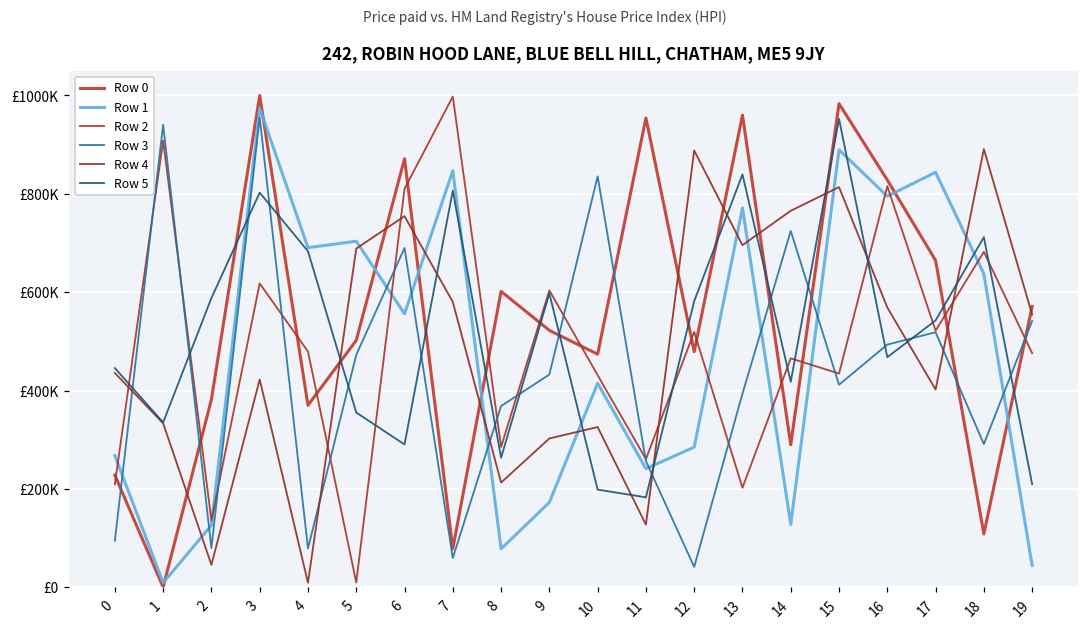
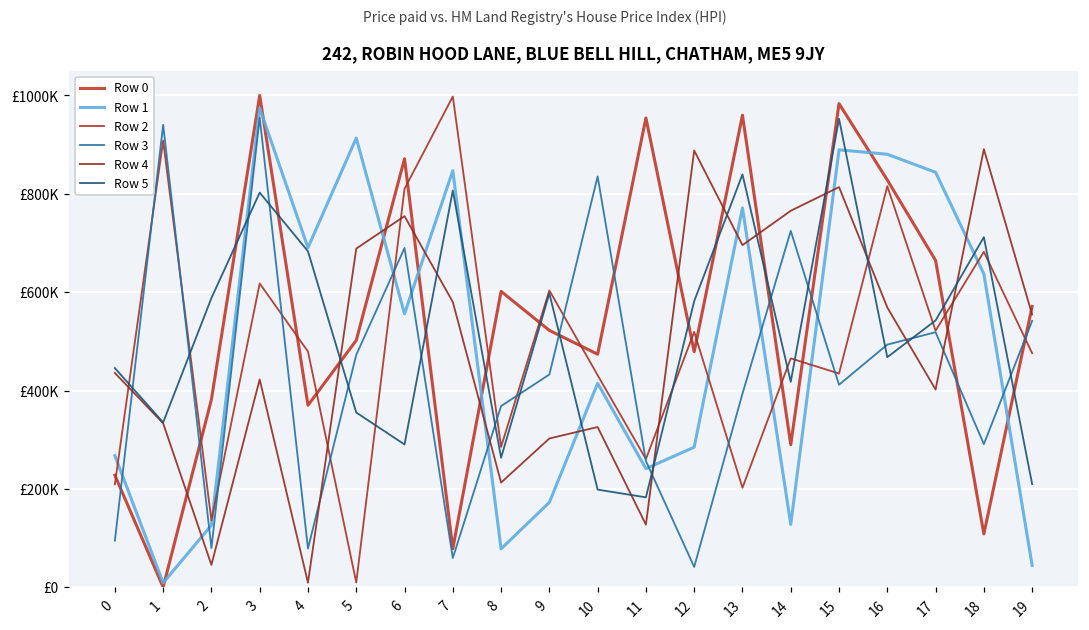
Row 1, 5: £700000 -> £910000
Row 1, 16: £800000 -> £880000
